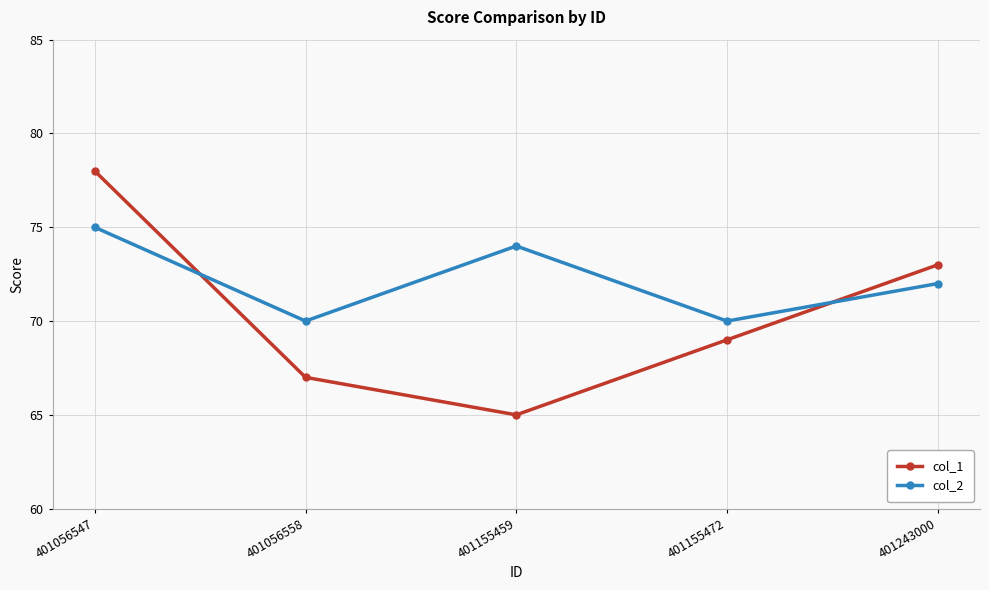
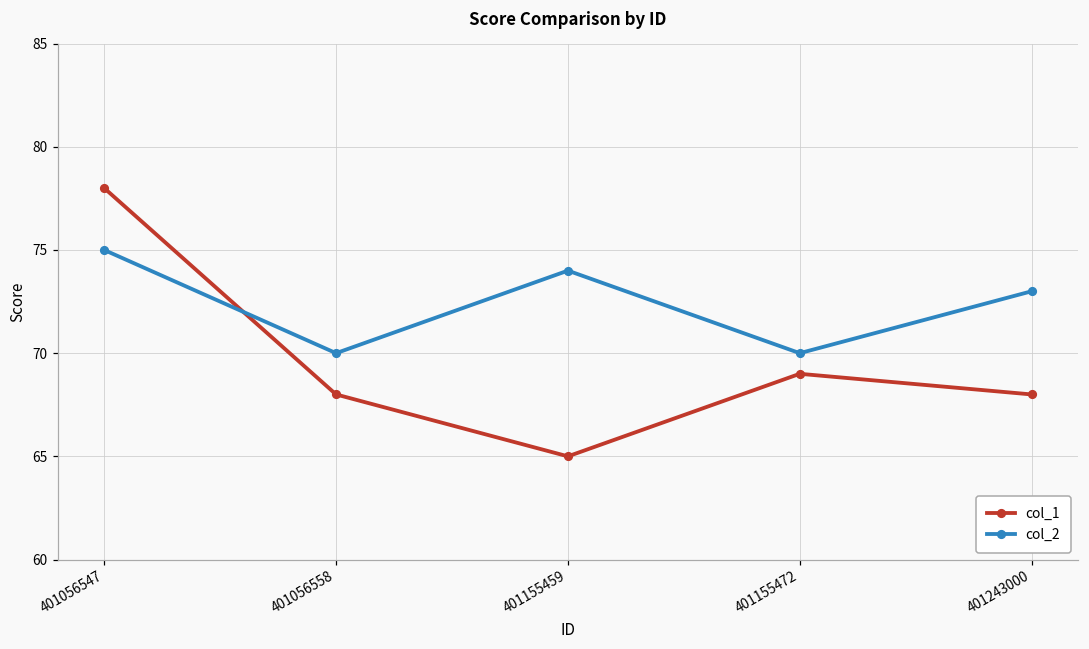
col_1, 401056558: 67 -> 68
col_1, 401243000: 73 -> 68
col_2, 401243000: 72 -> 73
